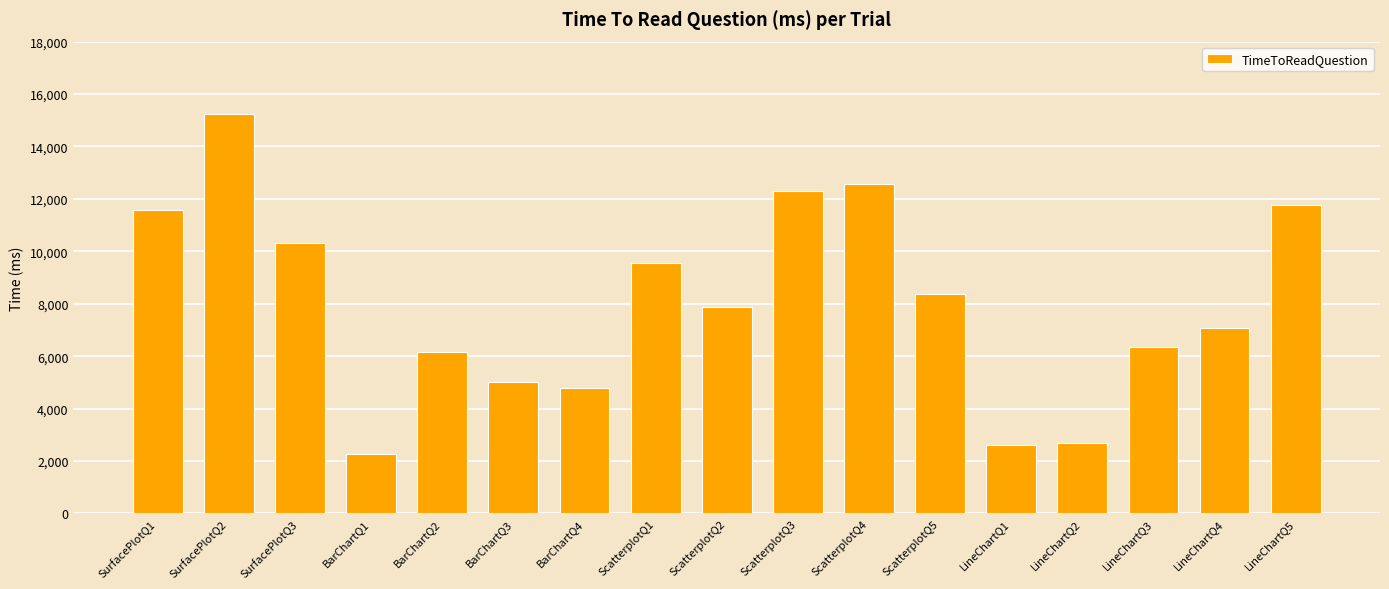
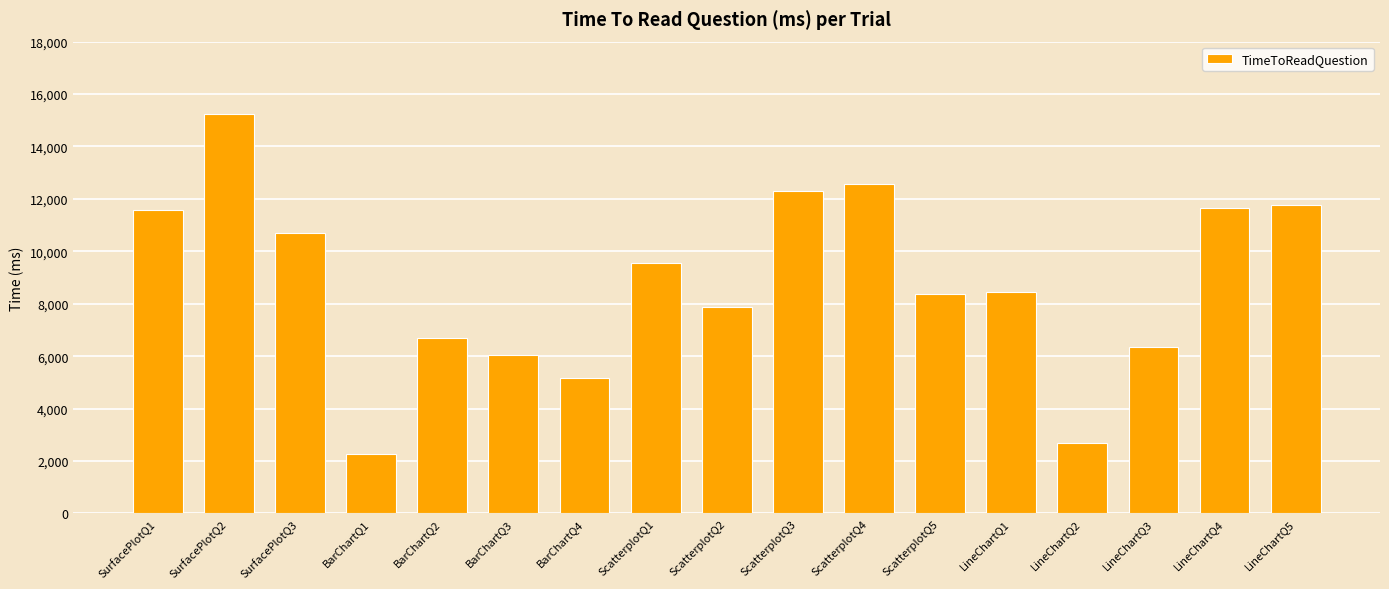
SurfacePlotQ3: 10,300 -> 10,700
BarChartQ2: 6,200 -> 6,700
BarChartQ3: 5,000 -> 6,000
BarChartQ4: 4,800 -> 5,200
LineChartQ1: 2,600 -> 8,500
LineChartQ4: 7,100 -> 11,700
